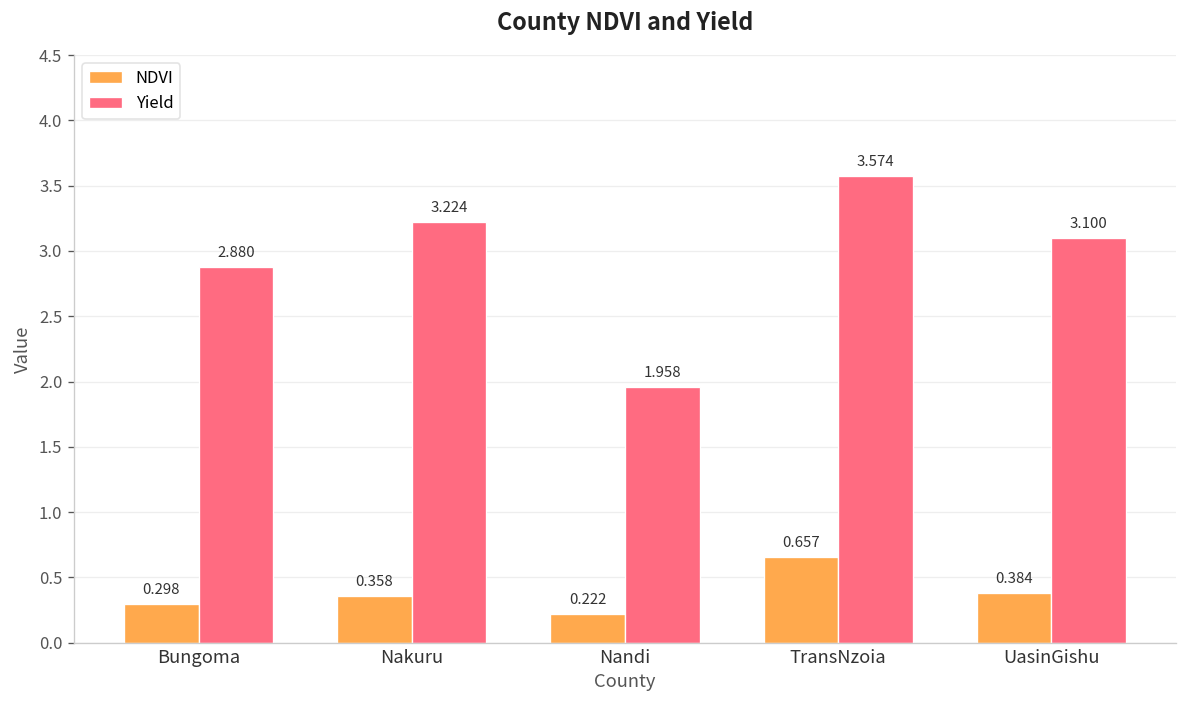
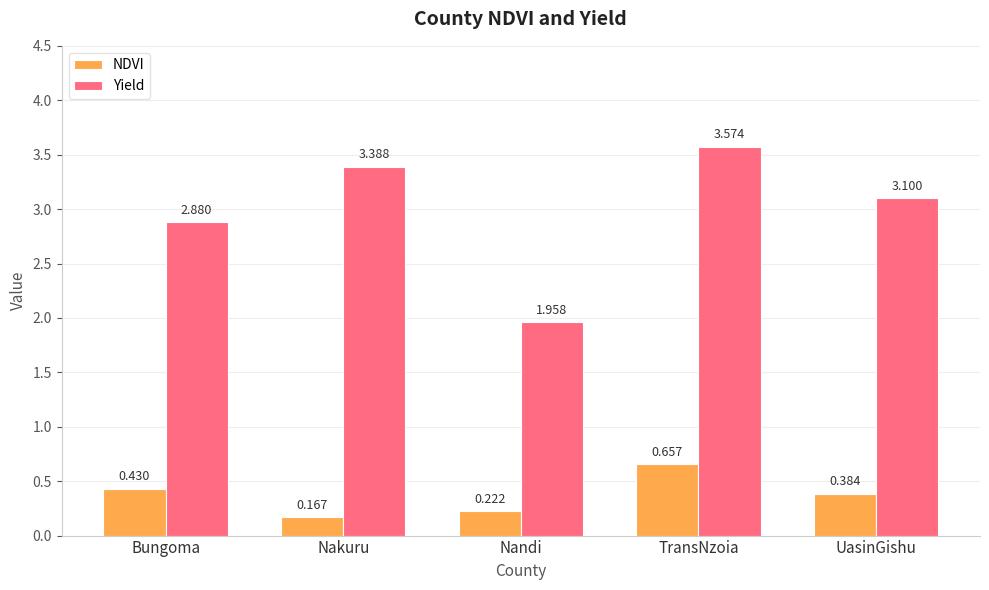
NDVI, Bungoma: 0.298 -> 0.430
NDVI, Nakuru: 0.358 -> 0.167
Yield, Nakuru: 3.224 -> 3.388
